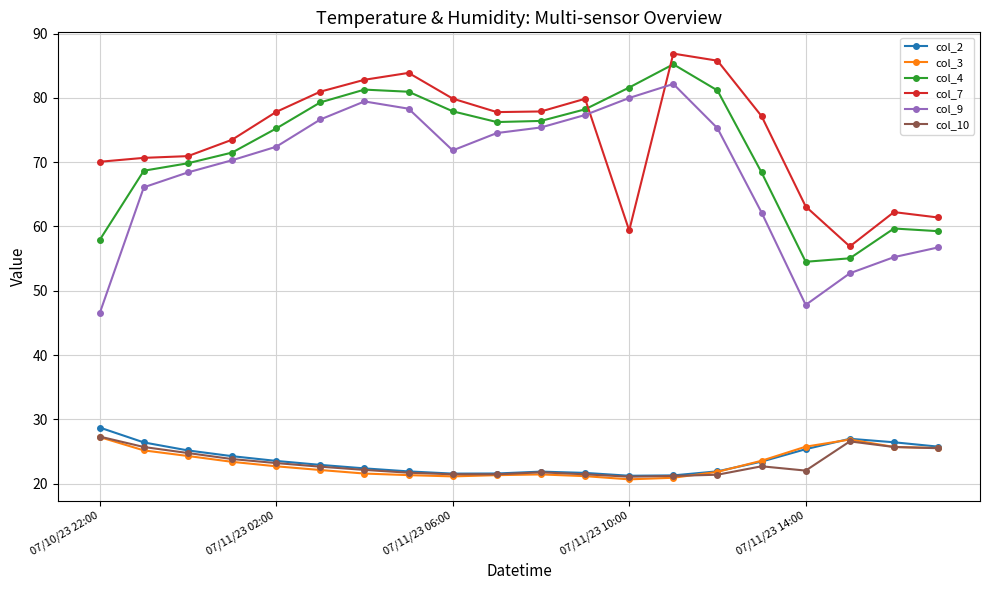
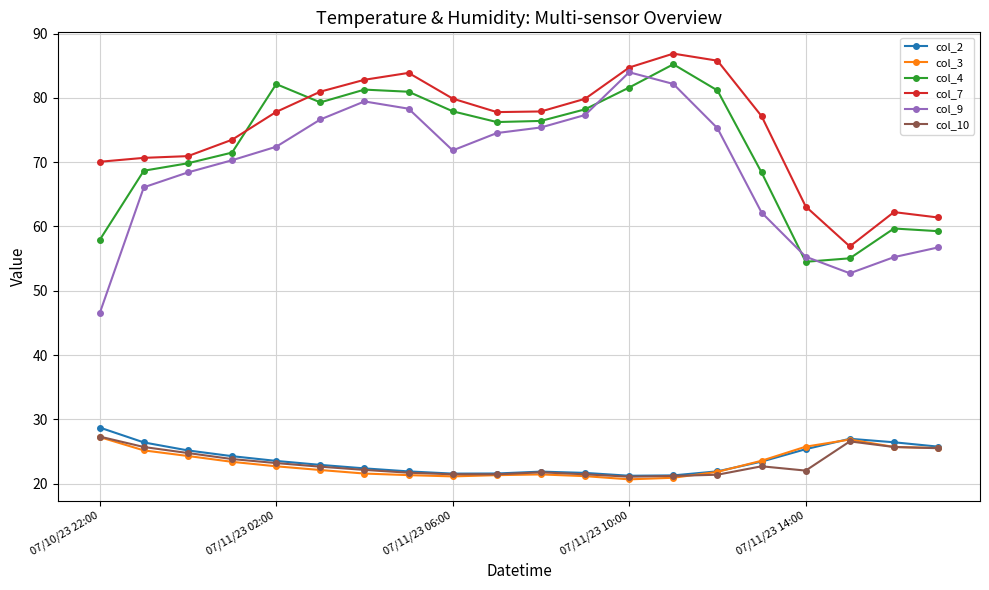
col_4, 07/11/23 02:00: 75 -> 82
col_7, 07/11/23 10:00: 59 -> 85
col_9, 07/11/23 10:00: 80 -> 84
col_9, 07/11/23 14:00: 48 -> 55
